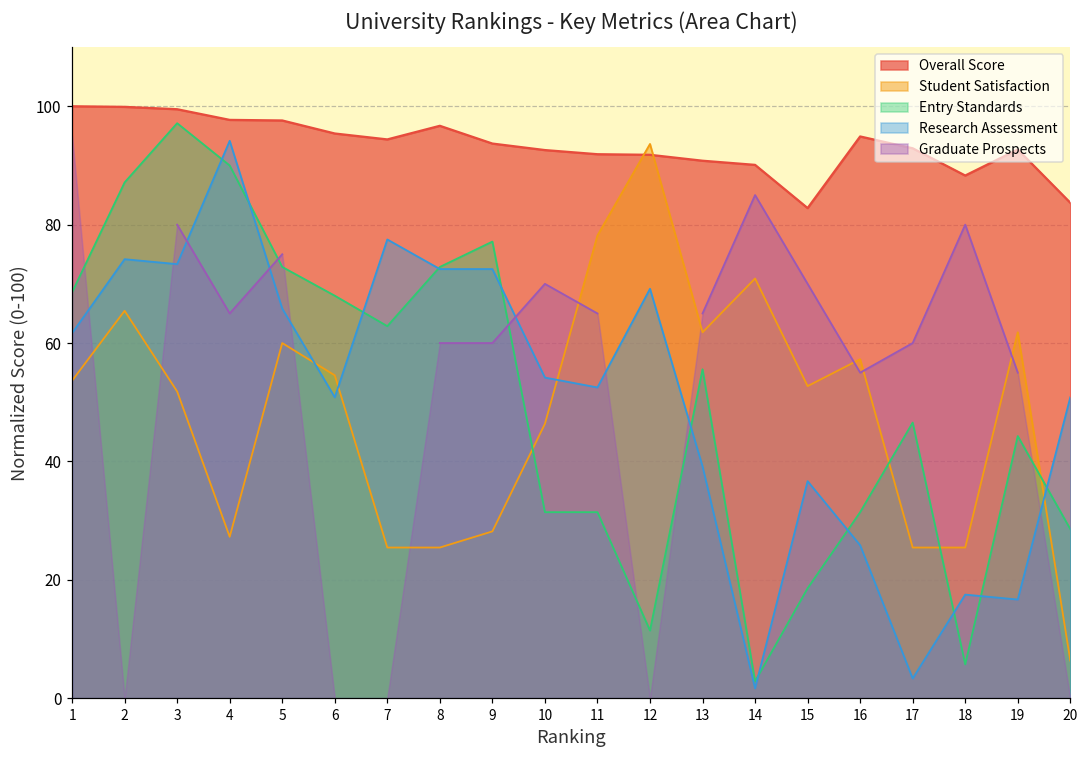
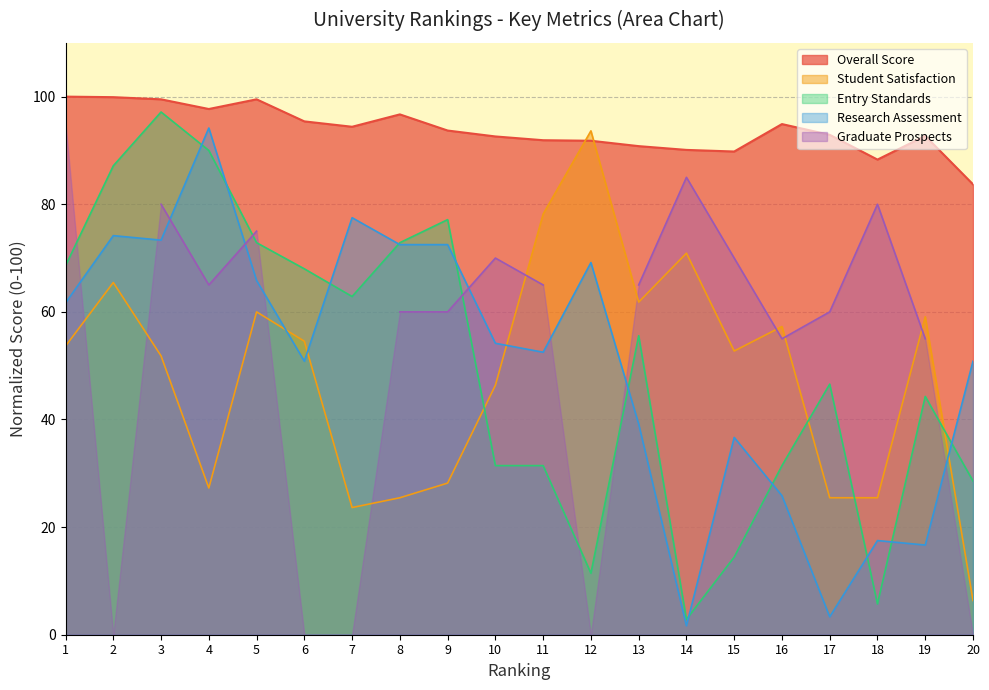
Overall Score, 5: 98 -> 100
Student Satisfaction, 7: 25 -> 24
Overall Score, 15: 83 -> 90
Entry Standards, 15: 19 -> 14
Student Satisfaction, 19: 62 -> 59
